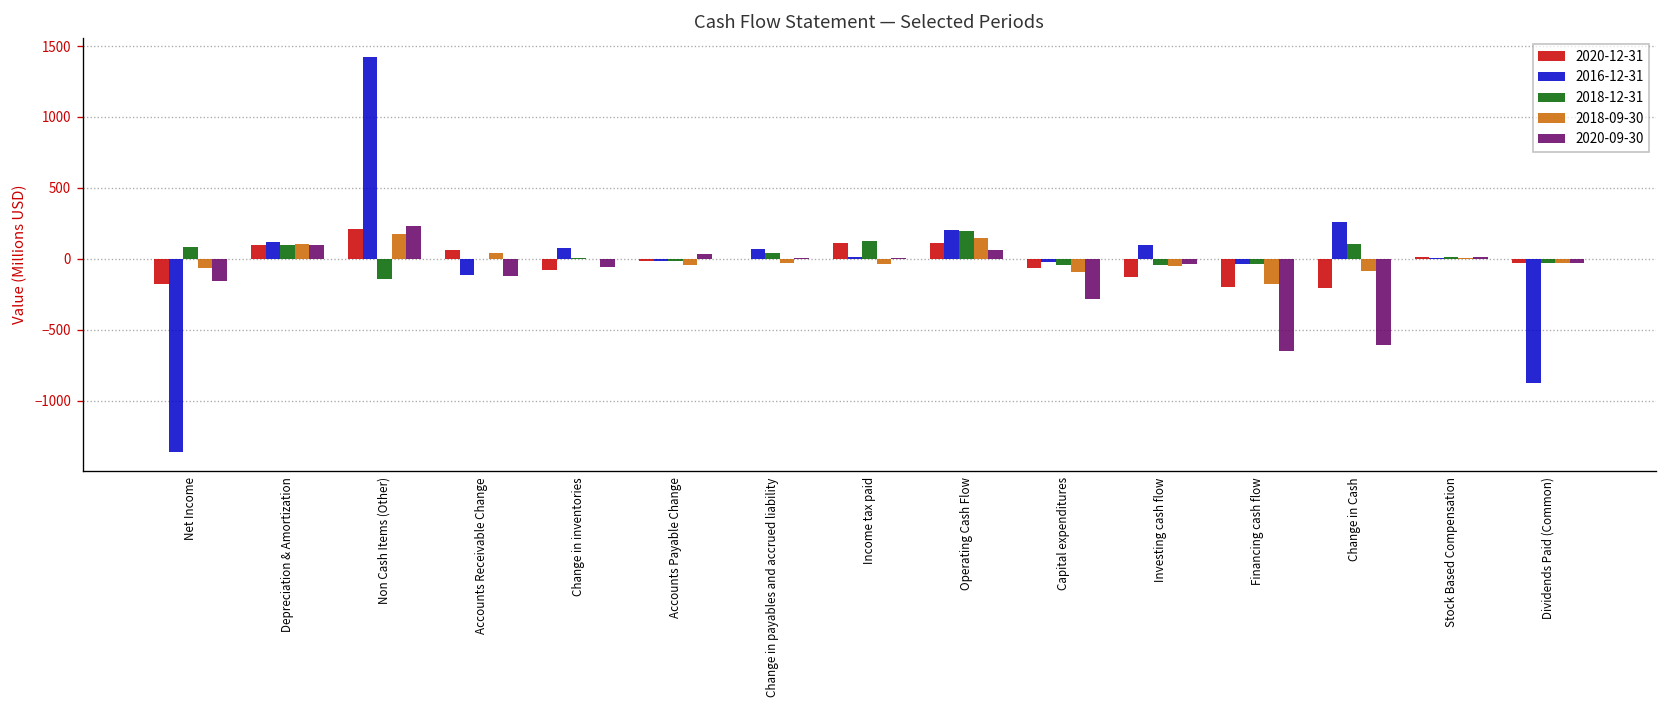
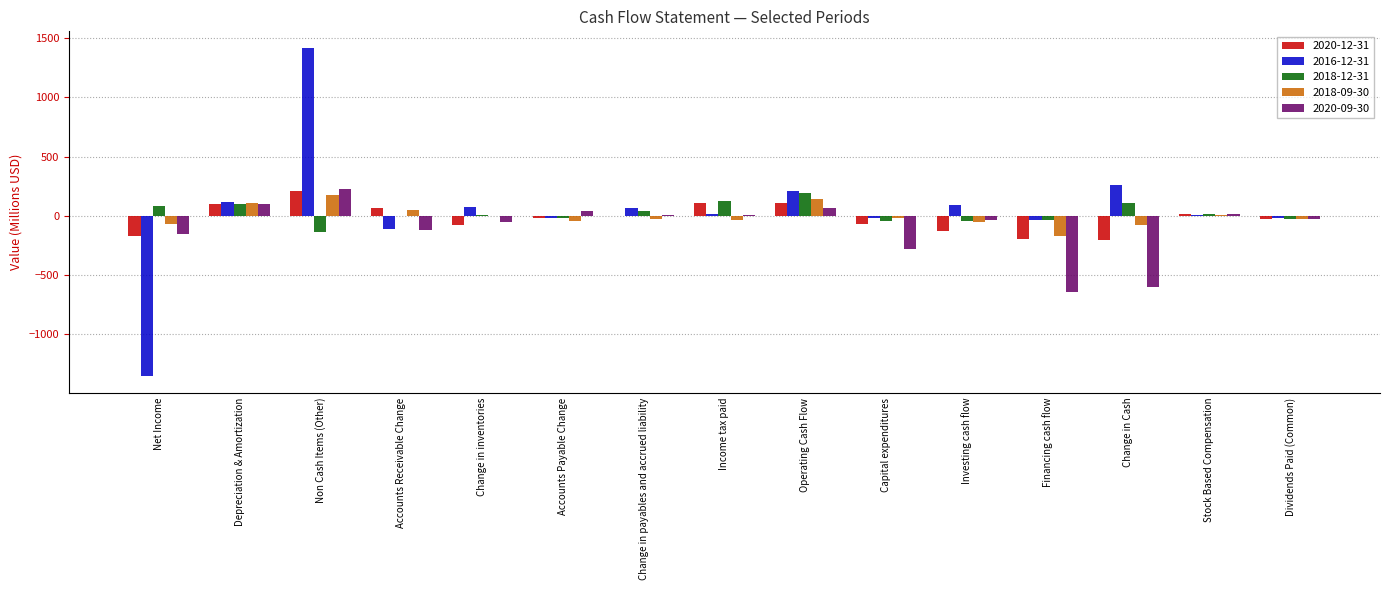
2018-09-30, Capital expenditures: -100 -> -20
2016-12-31, Dividends Paid (Common): -870 -> -20
